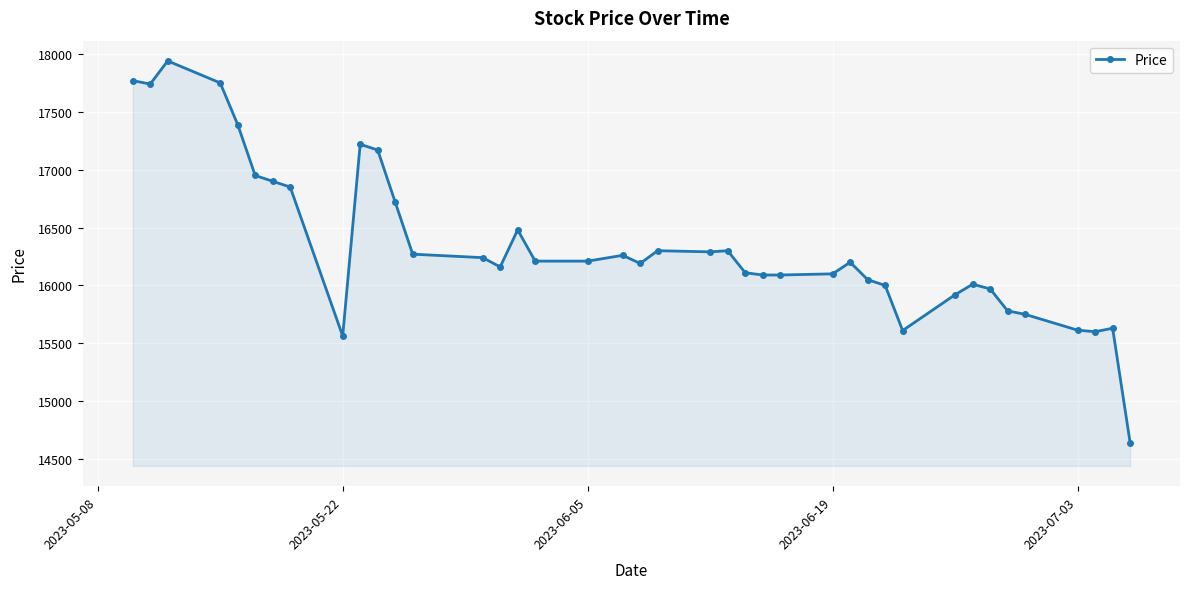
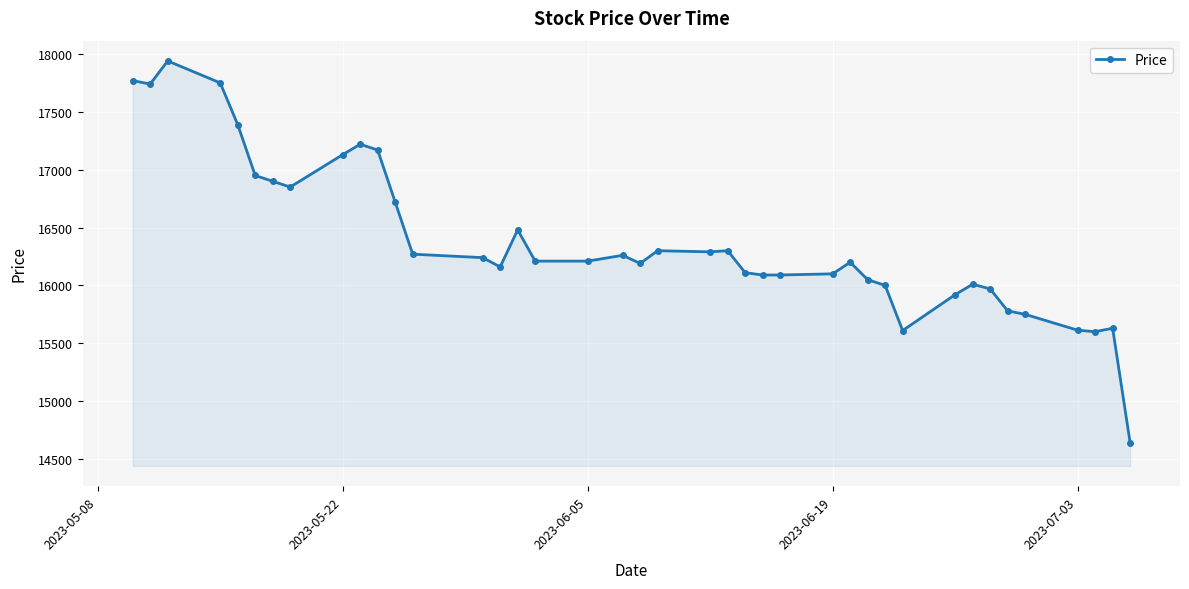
2023-05-22: 15560 -> 17130
